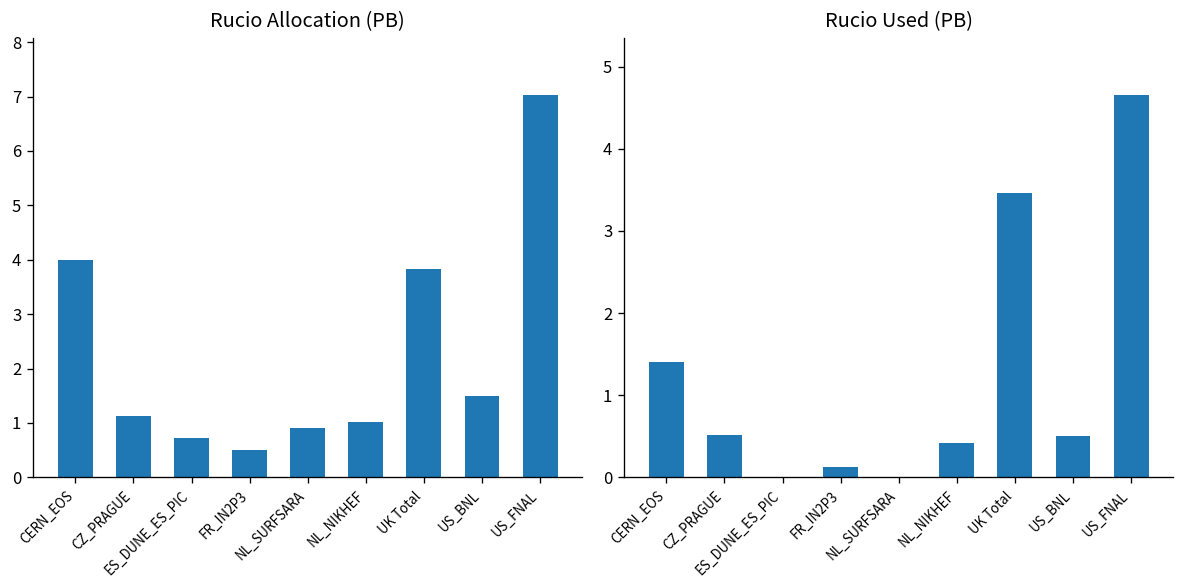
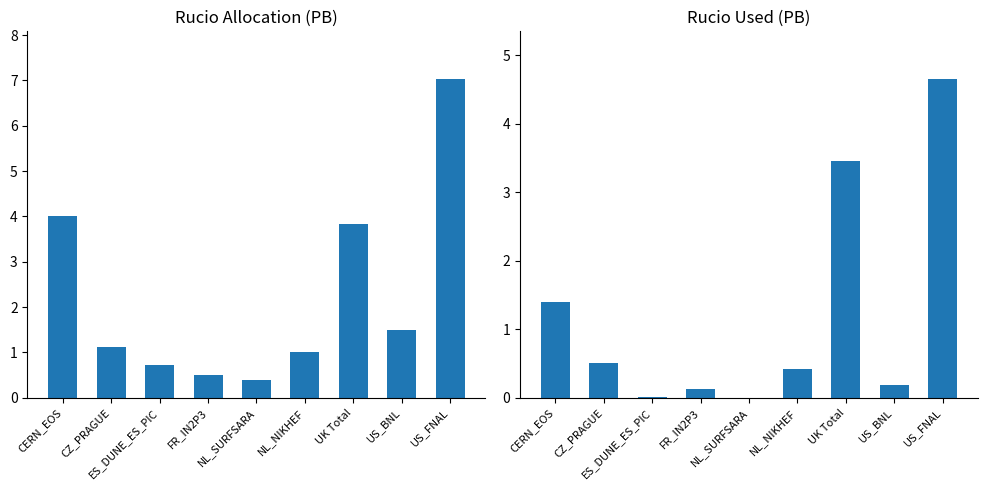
Rucio Allocation (PB), NL_SURFSARA: 0.9 -> 0.4
Rucio Used (PB), US_BNL: 0.5 -> 0.2
